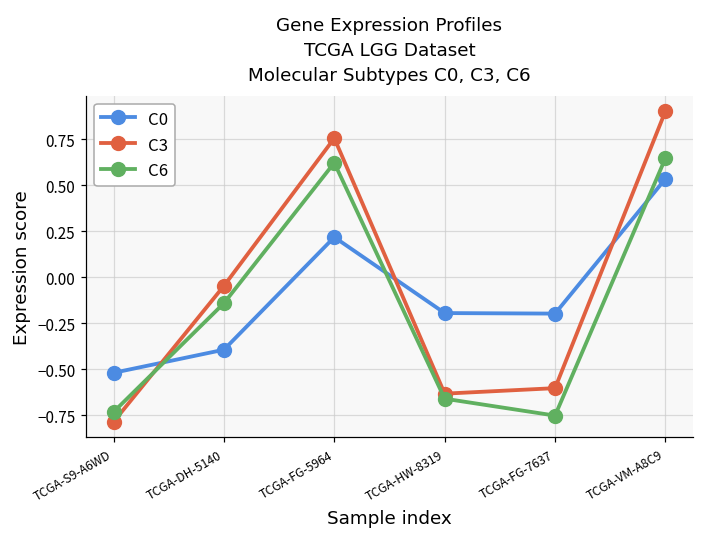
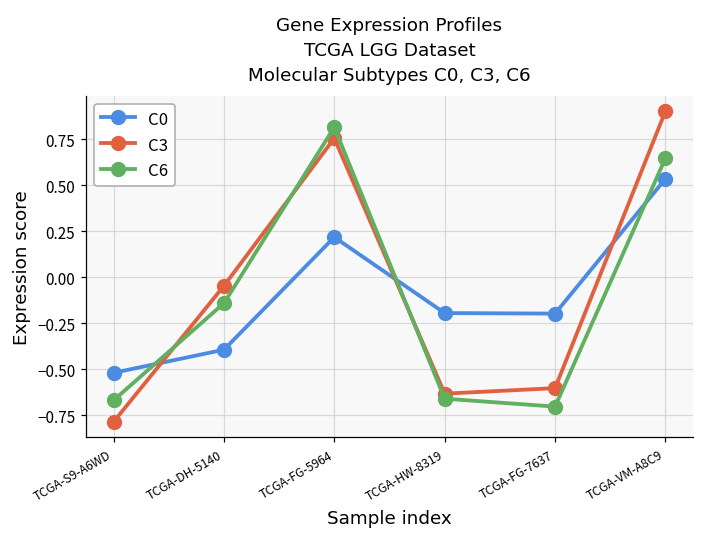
C6, TCGA-S9-A6WD: -0.73 -> -0.67
C6, TCGA-FG-5964: 0.62 -> 0.81
C6, TCGA-FG-7637: -0.75 -> -0.70
